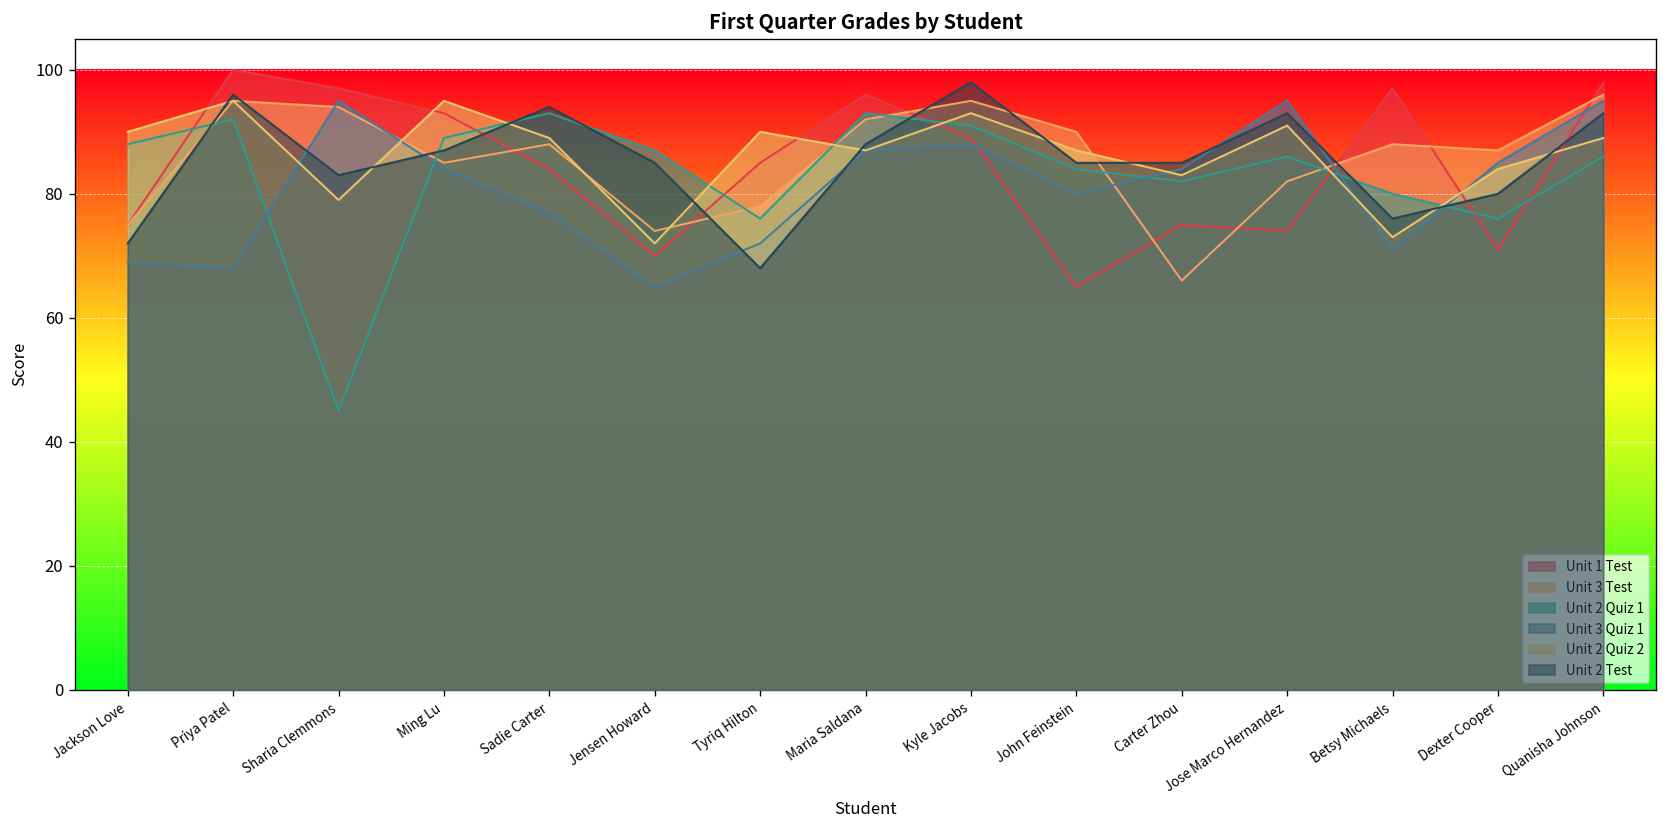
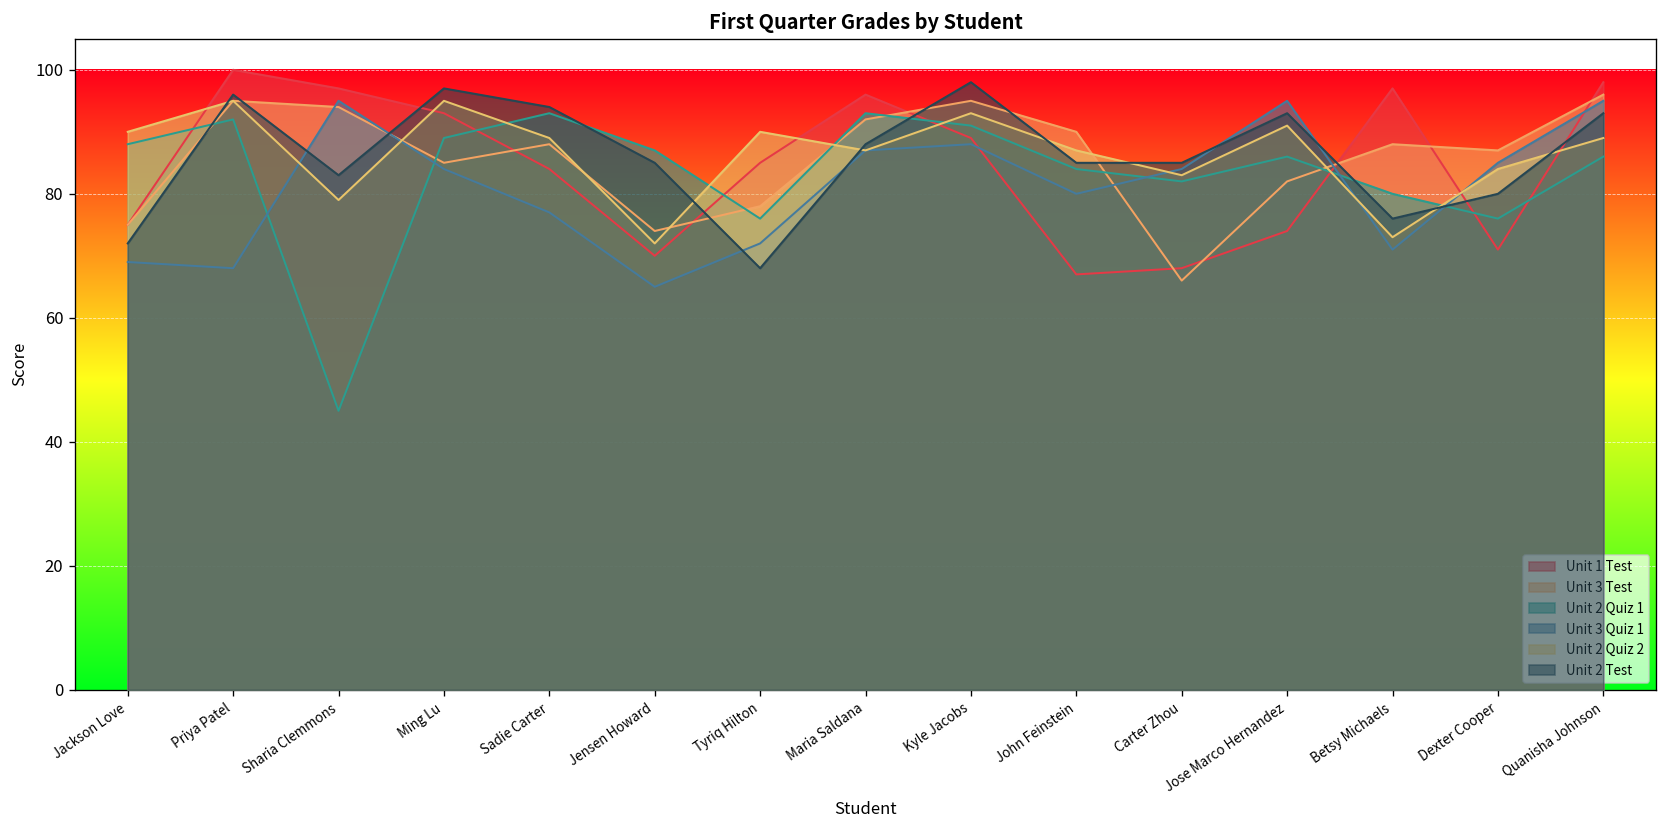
Unit 2 Test, Ming Lu: 87 -> 97
Unit 1 Test, John Feinstein: 65 -> 67
Unit 1 Test, Carter Zhou: 75 -> 68
